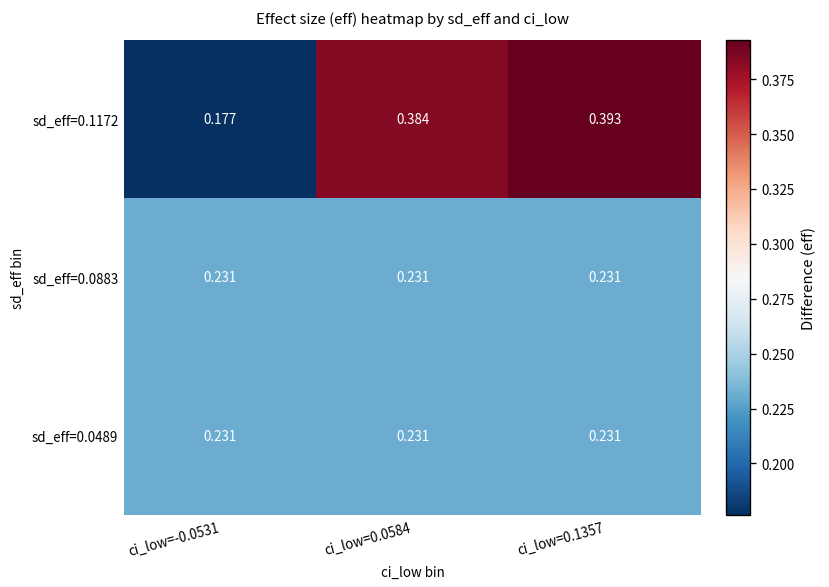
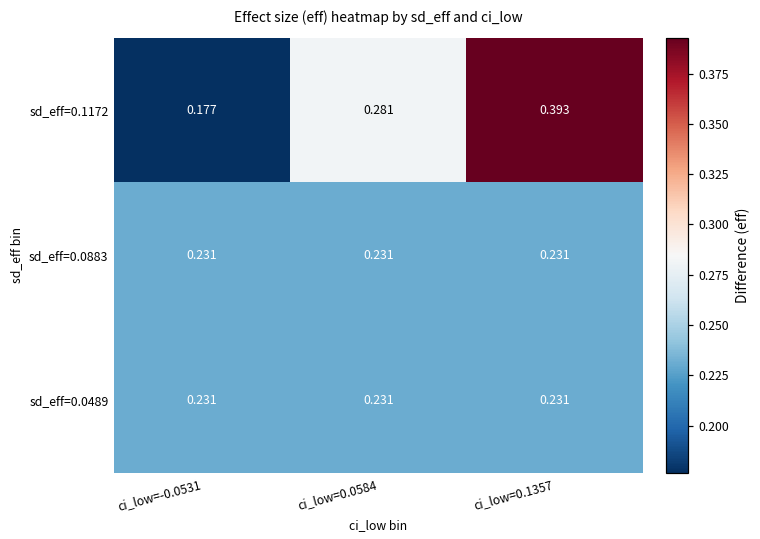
sd_eff=0.1172, ci_low=0.0584: 0.384 -> 0.281
